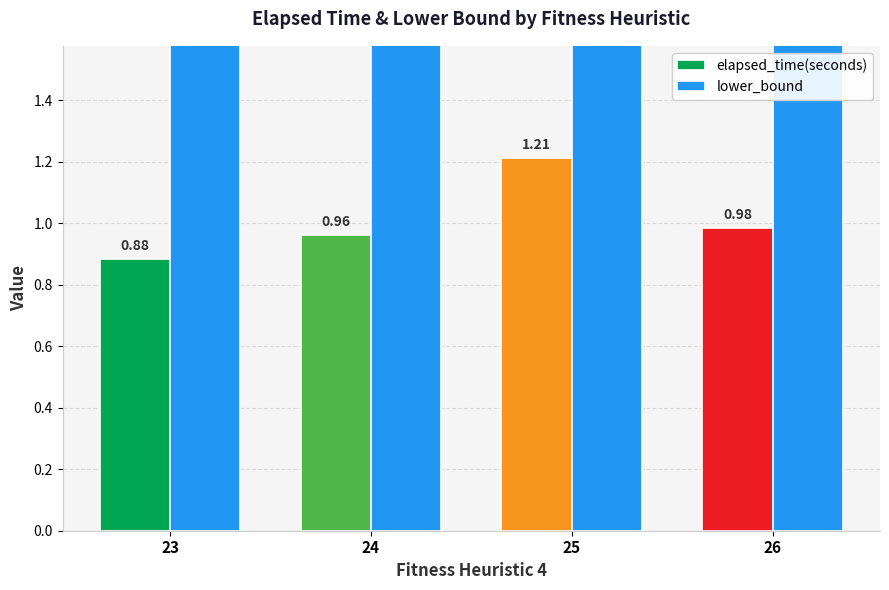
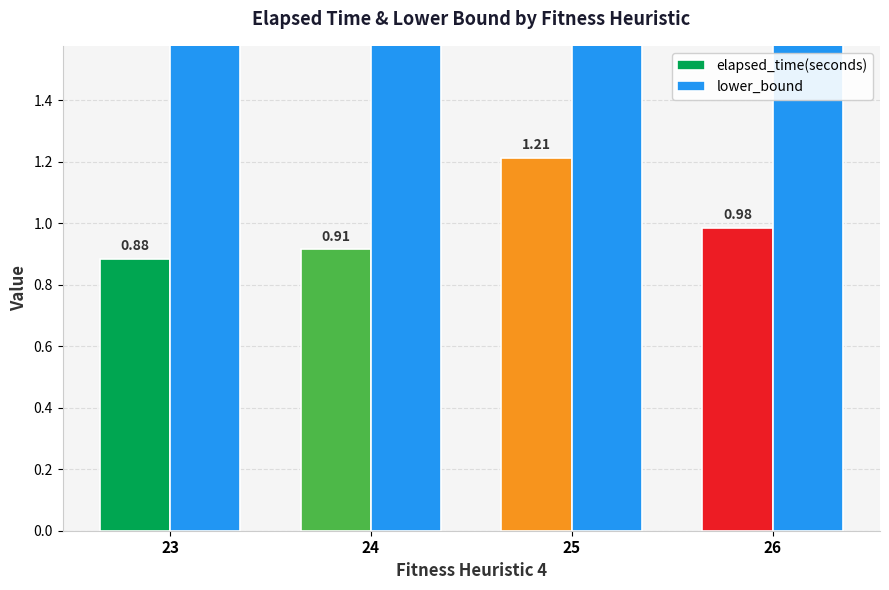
elapsed_time(seconds), 24: 0.96 -> 0.91
